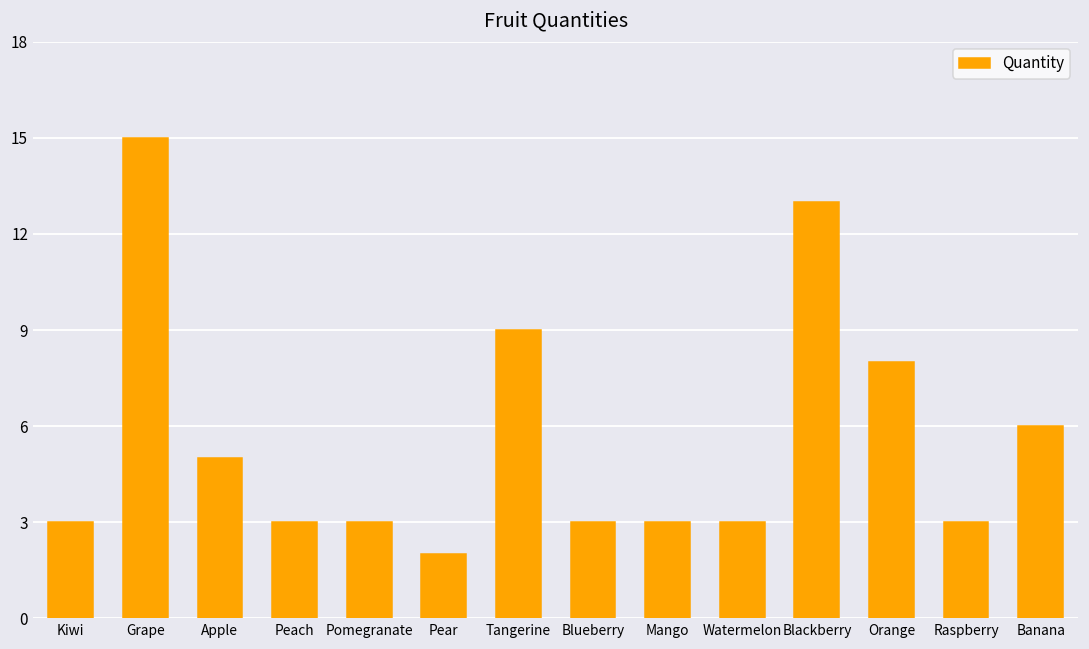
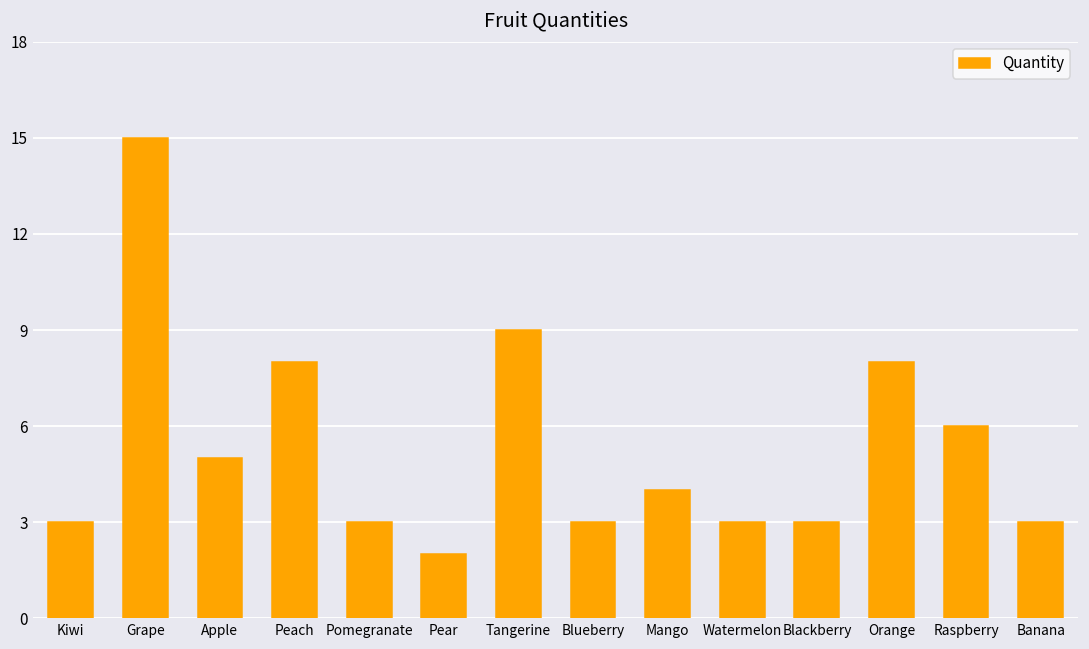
Peach: 3 -> 8
Mango: 3 -> 4
Blackberry: 13 -> 3
Raspberry: 3 -> 6
Banana: 6 -> 3
